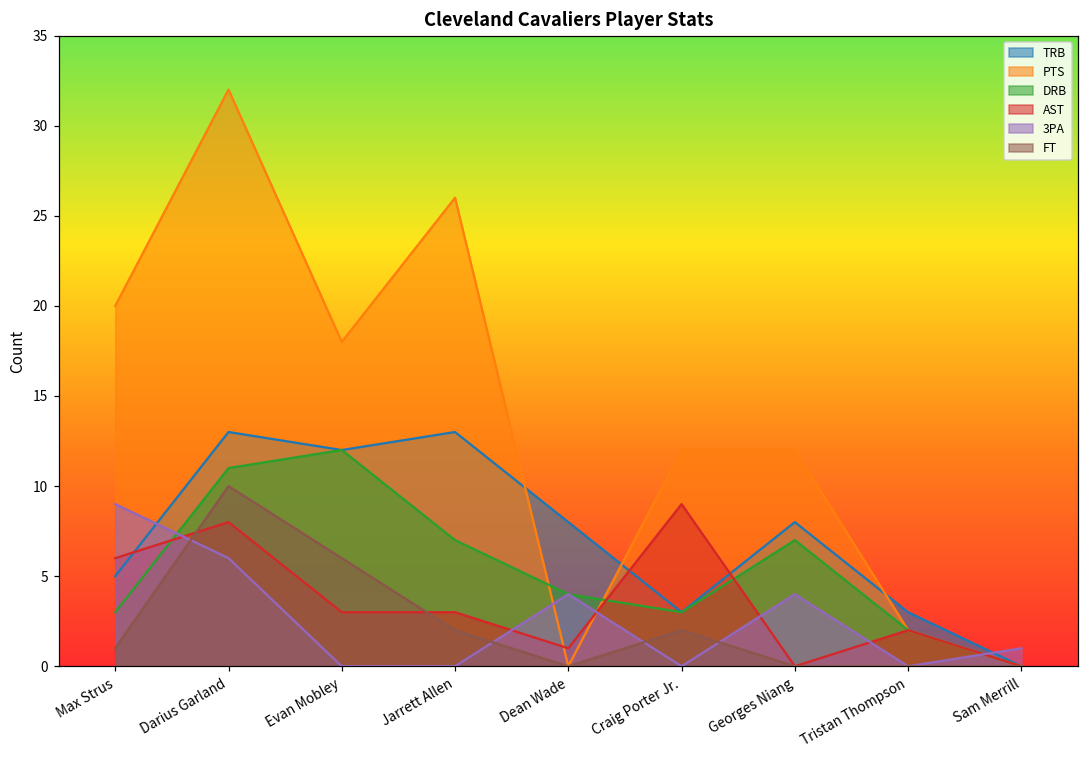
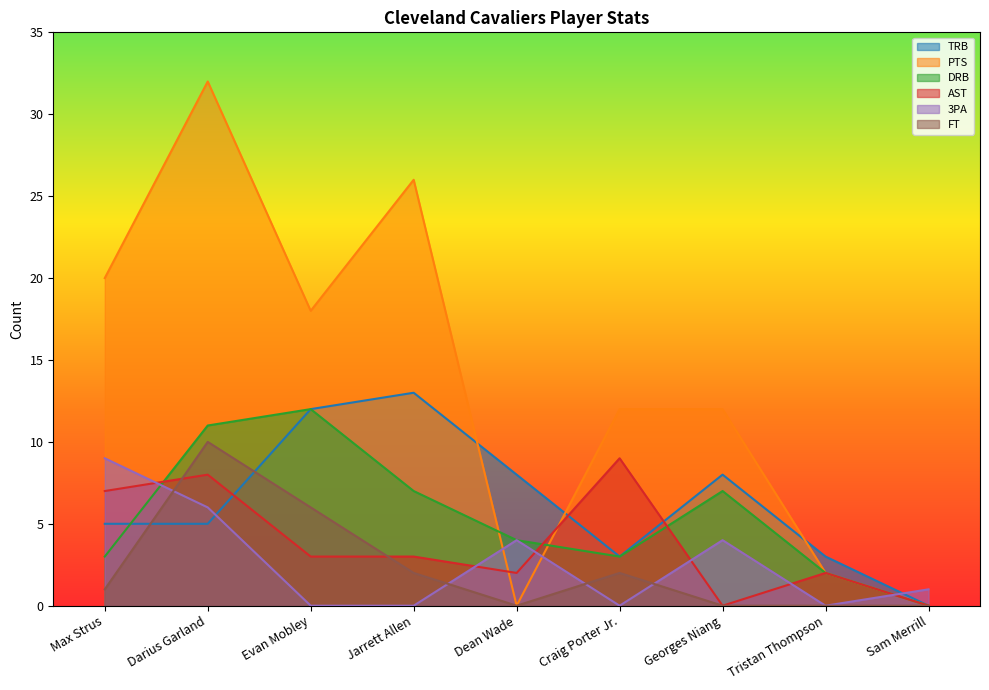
AST, Max Strus: 6 -> 7
TRB, Darius Garland: 13 -> 5
AST, Dean Wade: 1 -> 2
